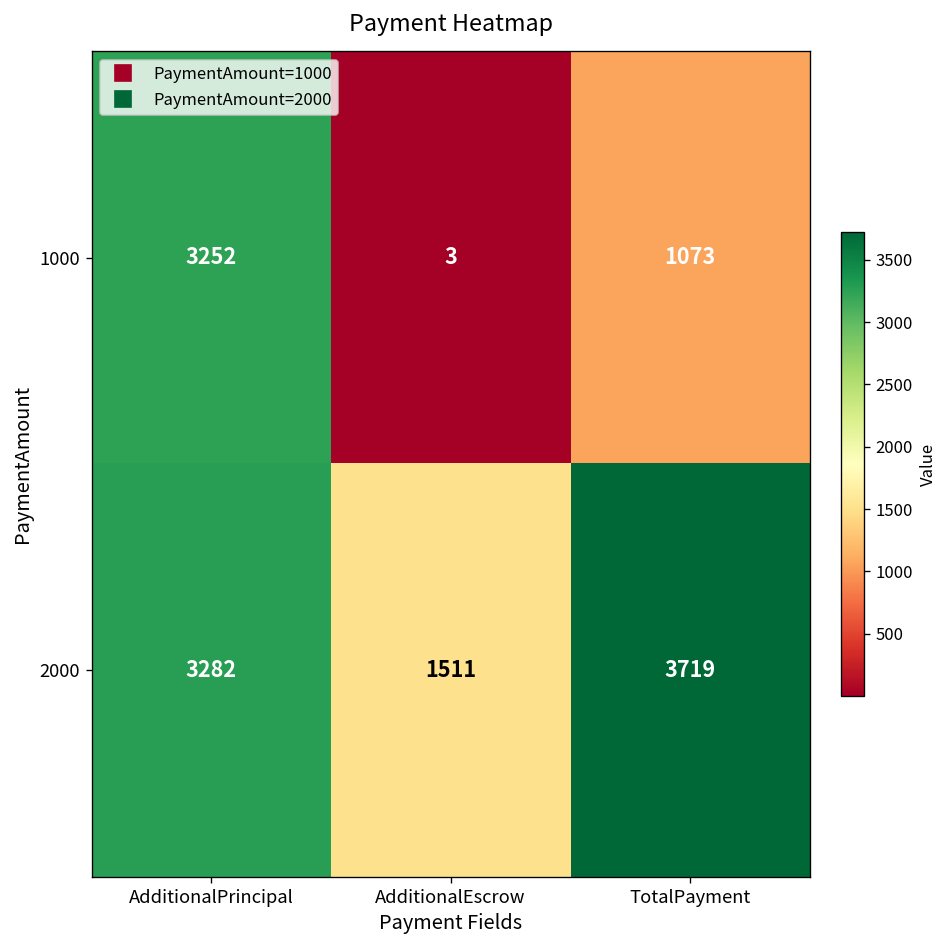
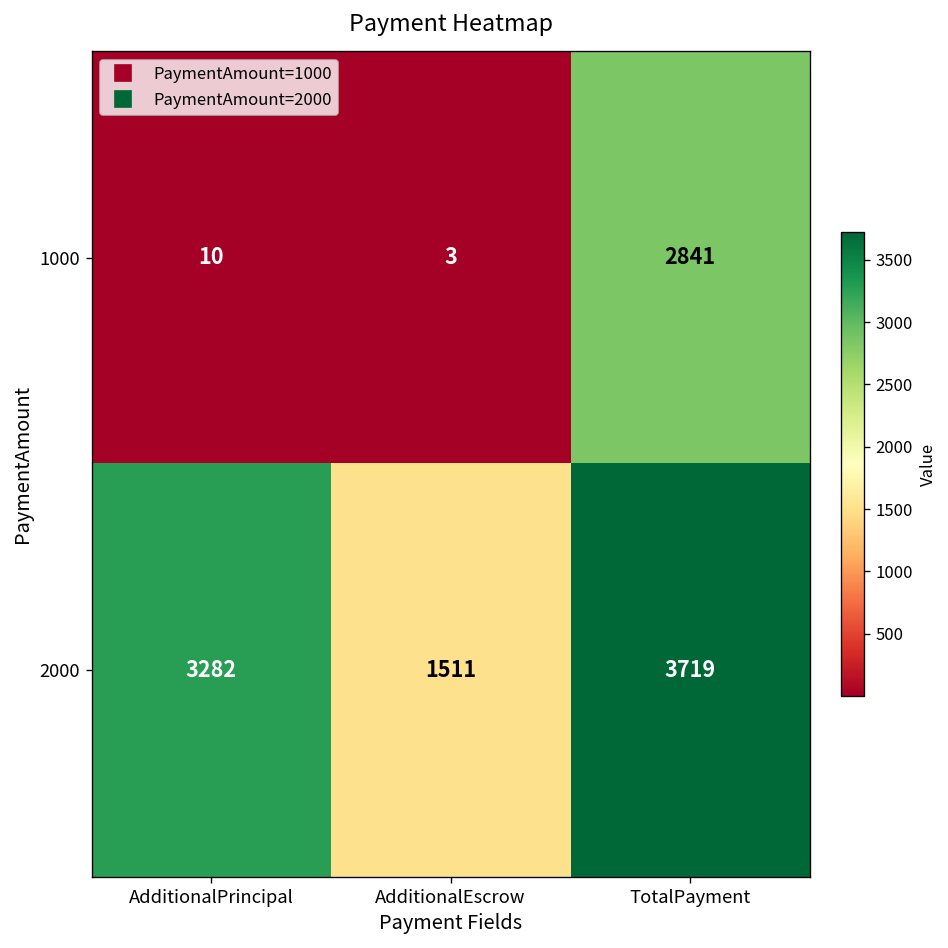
1000, AdditionalPrincipal: 3252 -> 10
1000, TotalPayment: 1073 -> 2841
